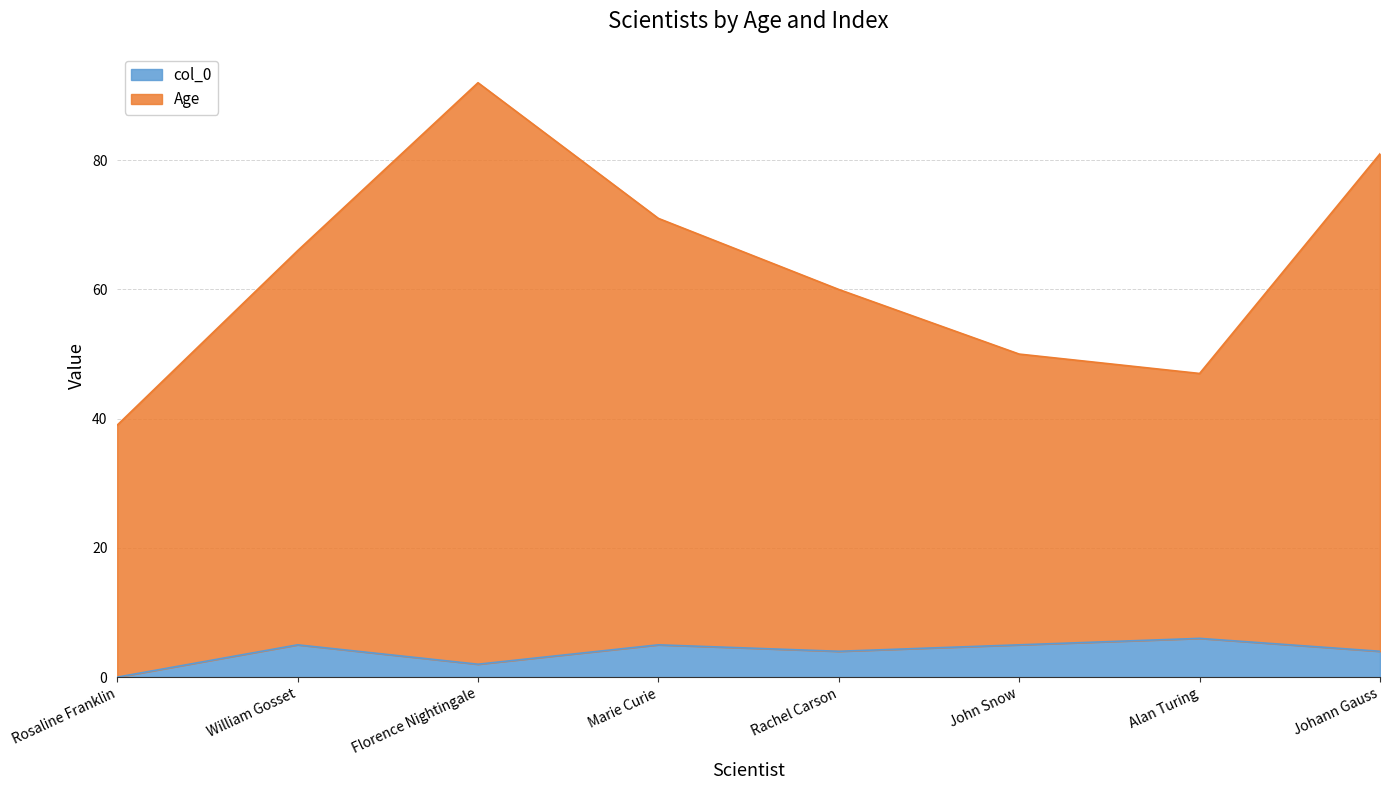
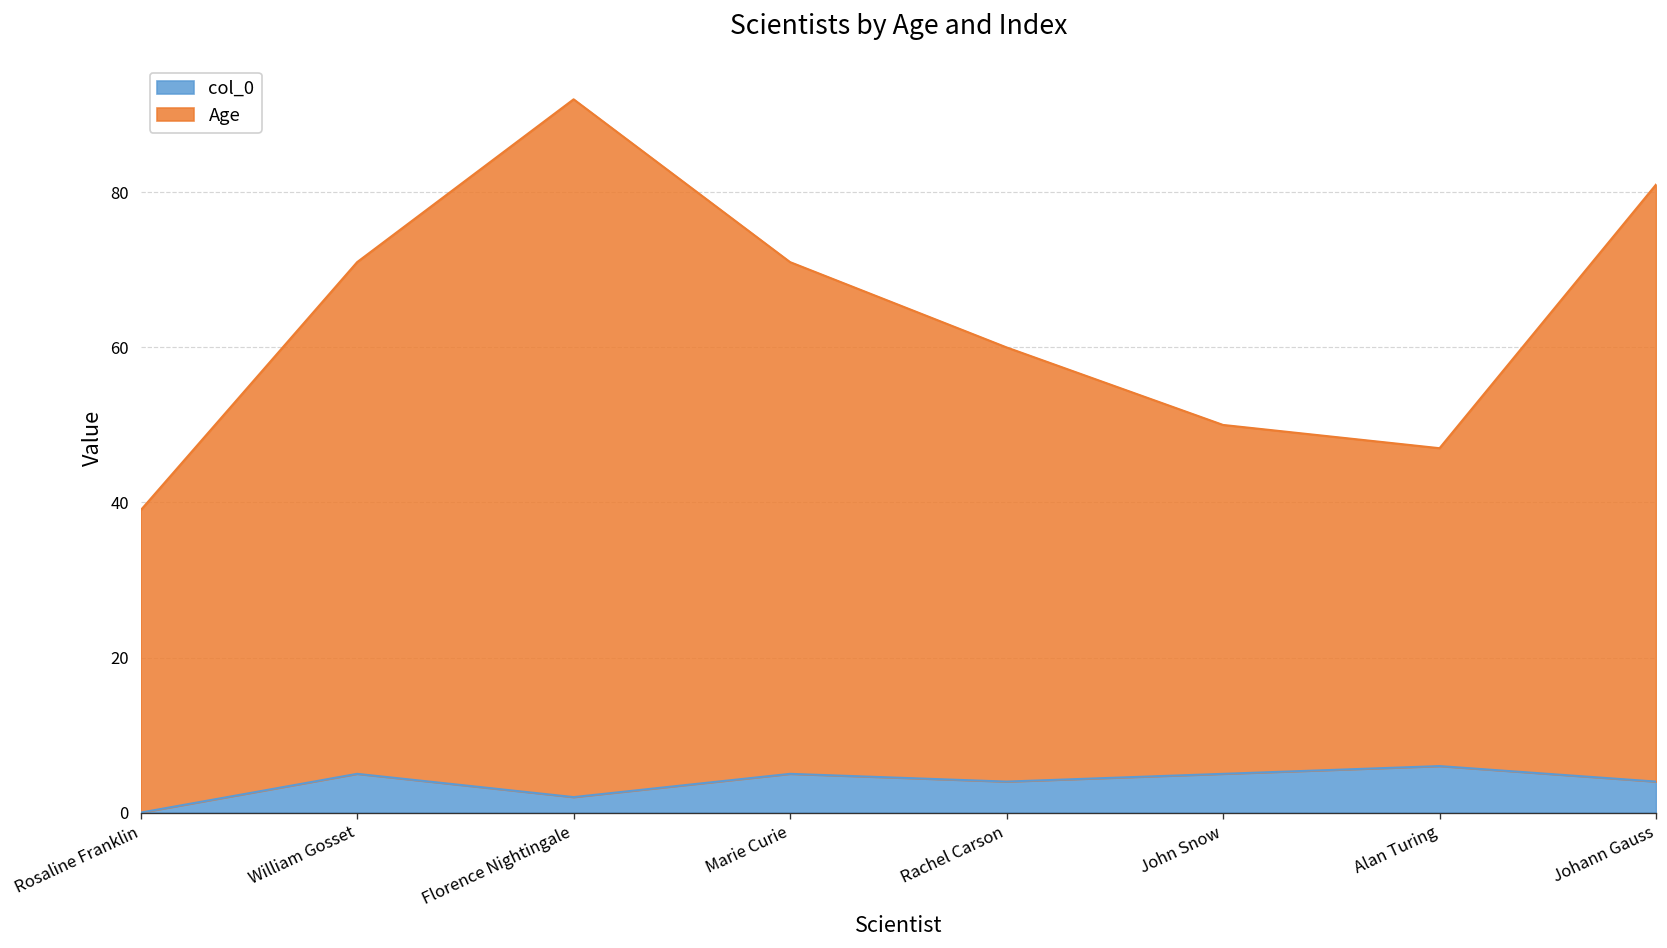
Age, William Gosset: 61 -> 66
